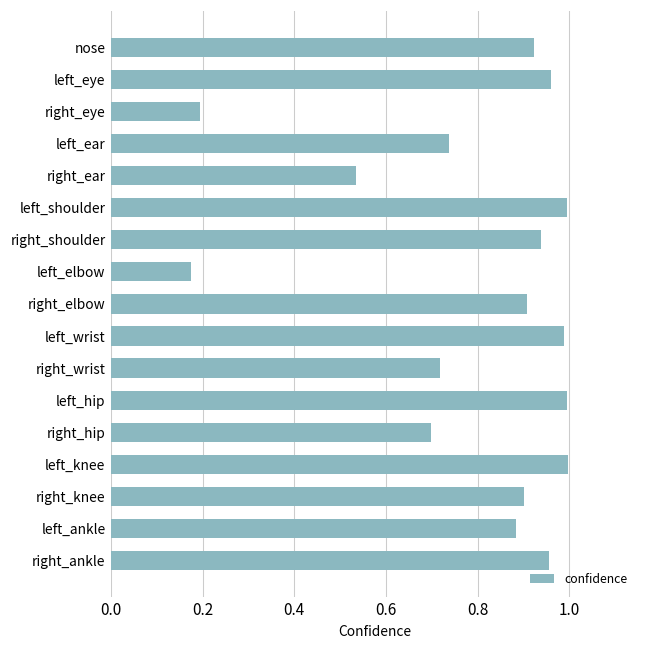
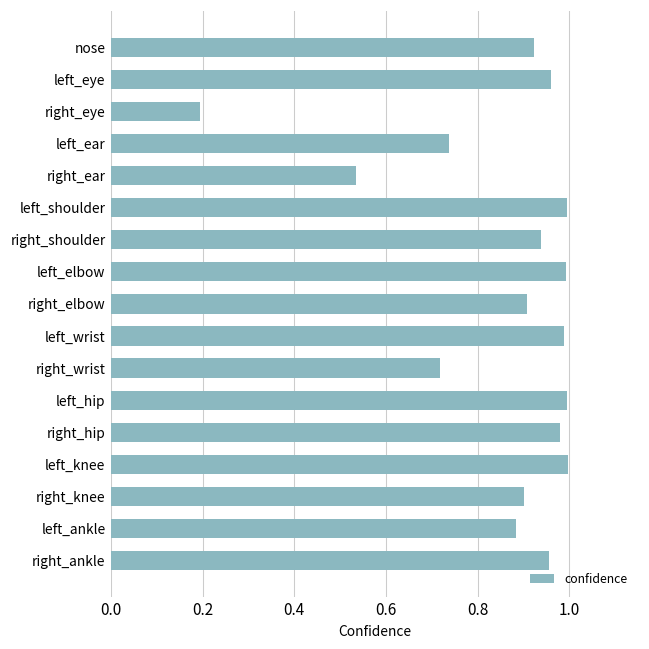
left_elbow: 0.18 -> 0.99
right_hip: 0.70 -> 0.98
